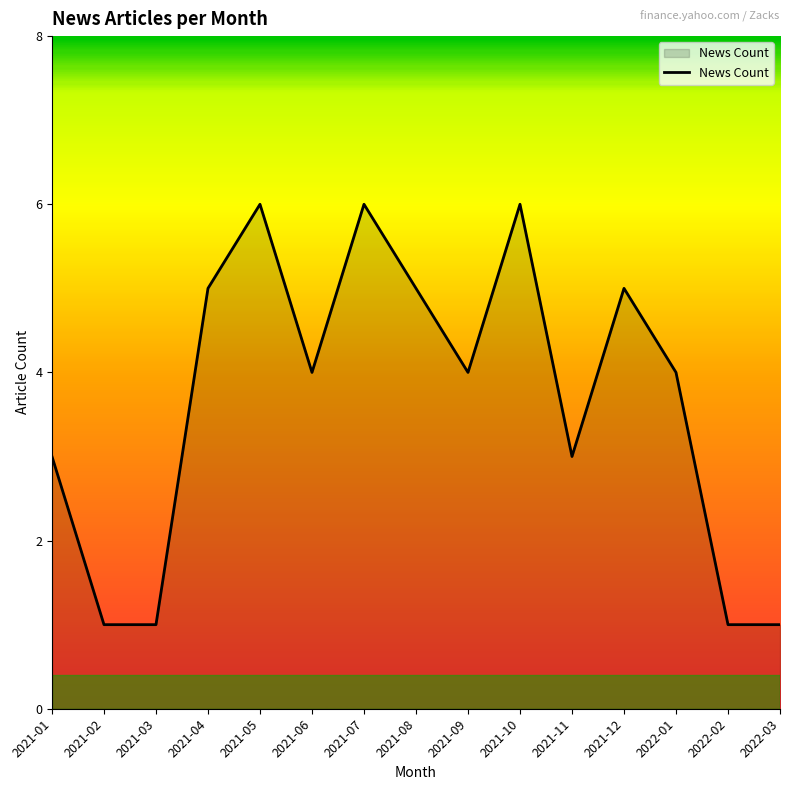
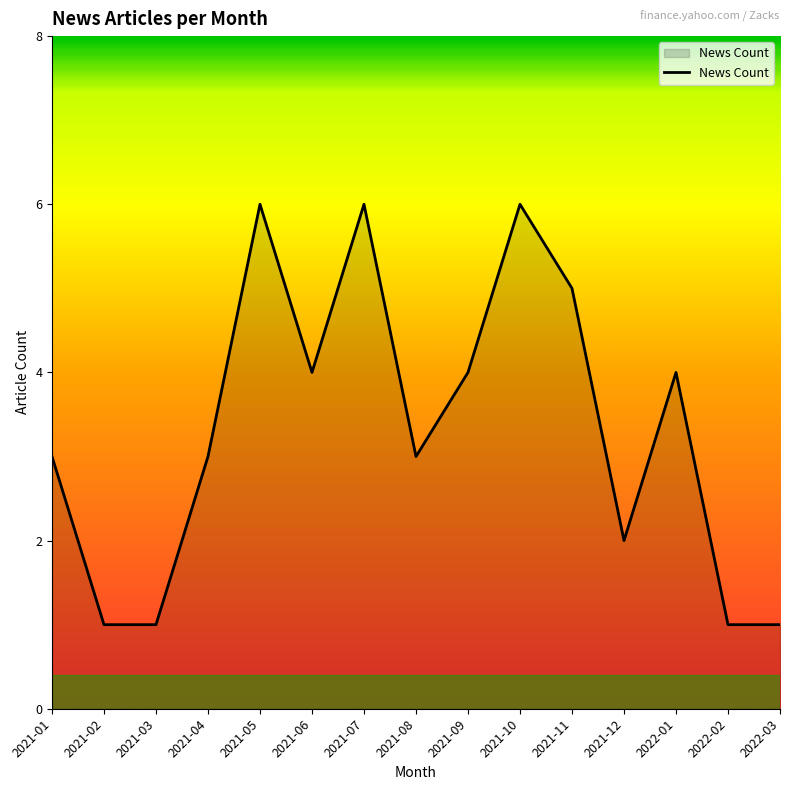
2021-04: 5 -> 3
2021-08: 5 -> 3
2021-11: 3 -> 5
2021-12: 5 -> 2
